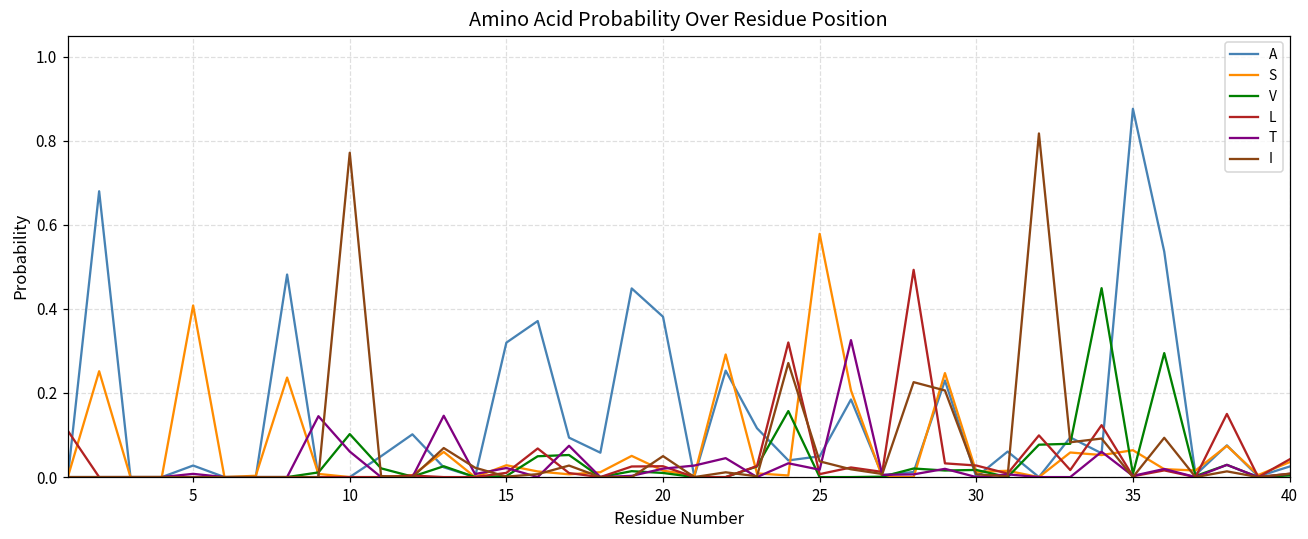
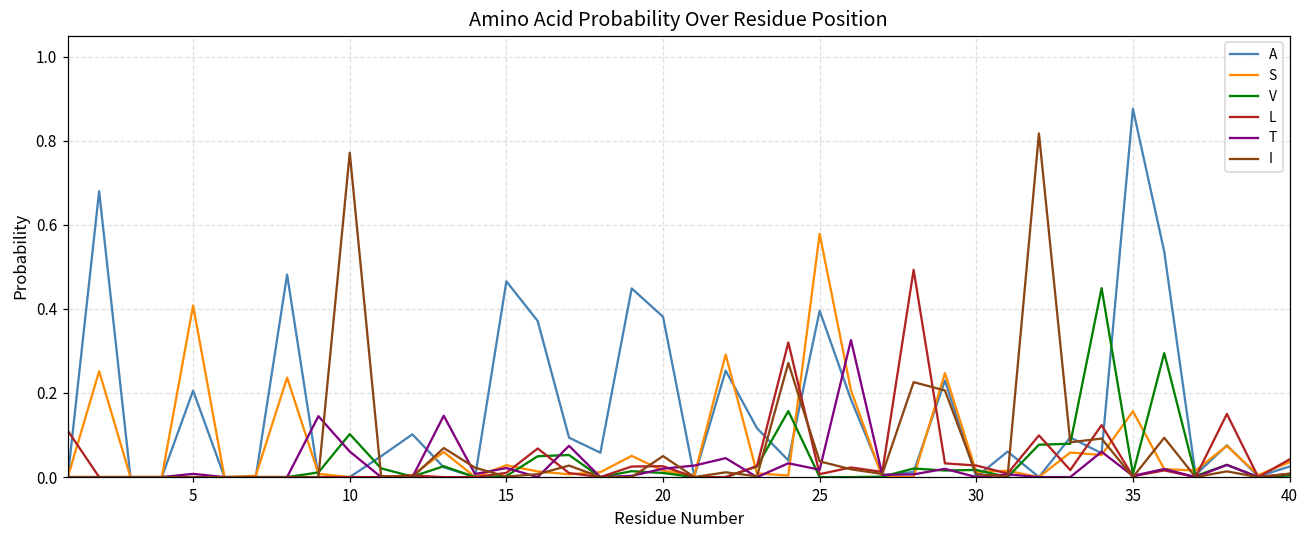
A, 5: 0.03 -> 0.21
A, 15: 0.32 -> 0.47
A, 25: 0.05 -> 0.40
S, 35: 0.06 -> 0.16
